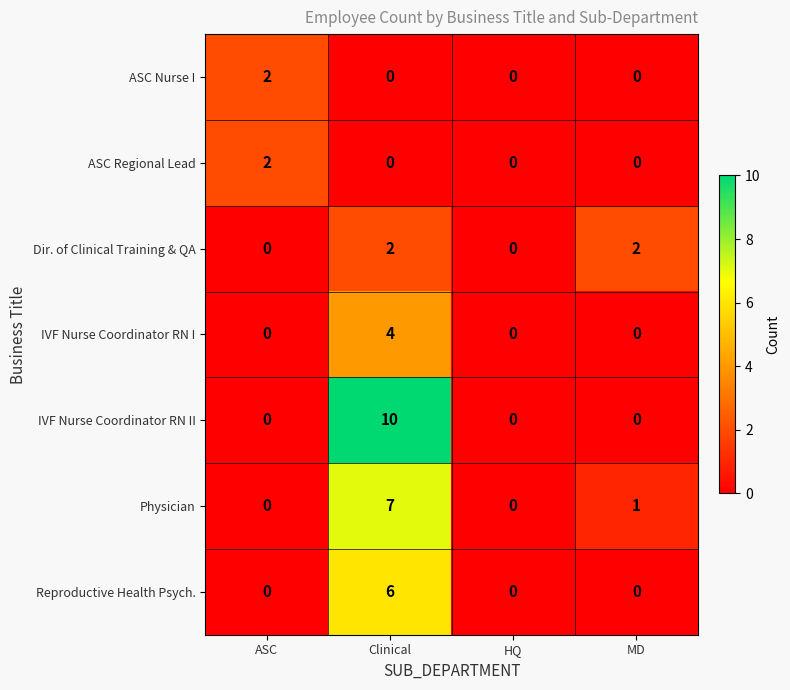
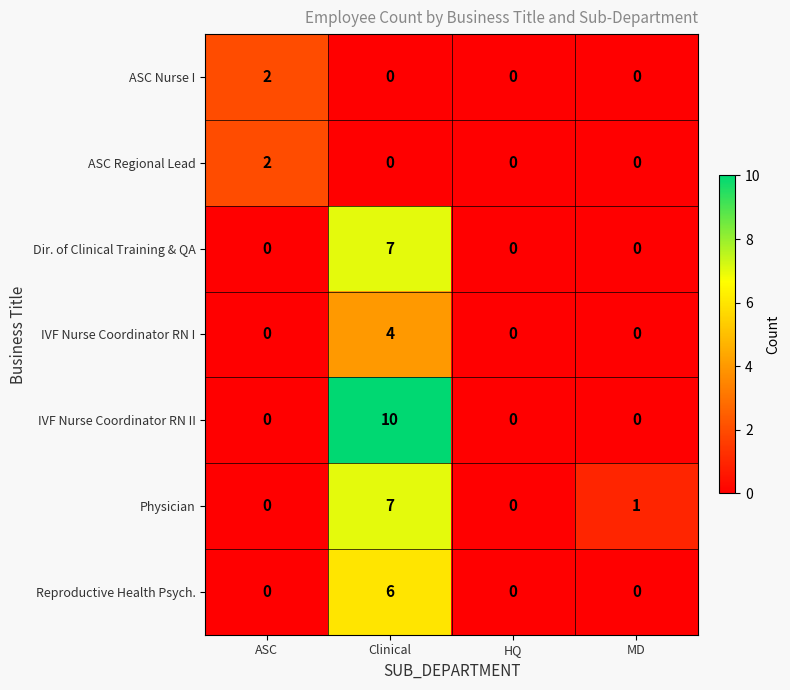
Dir. of Clinical Training & QA, Clinical: 2 -> 7
Dir. of Clinical Training & QA, MD: 2 -> 0
